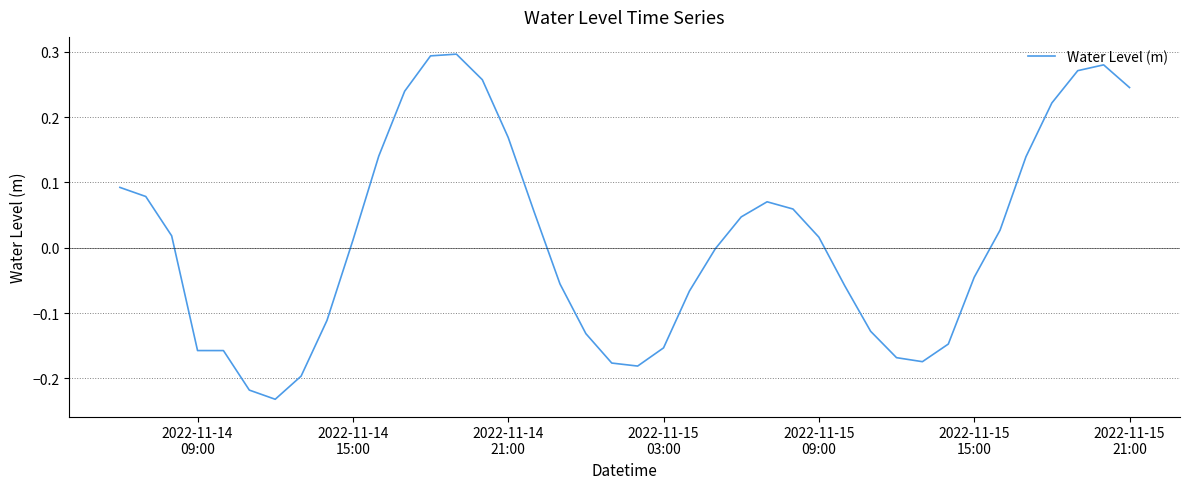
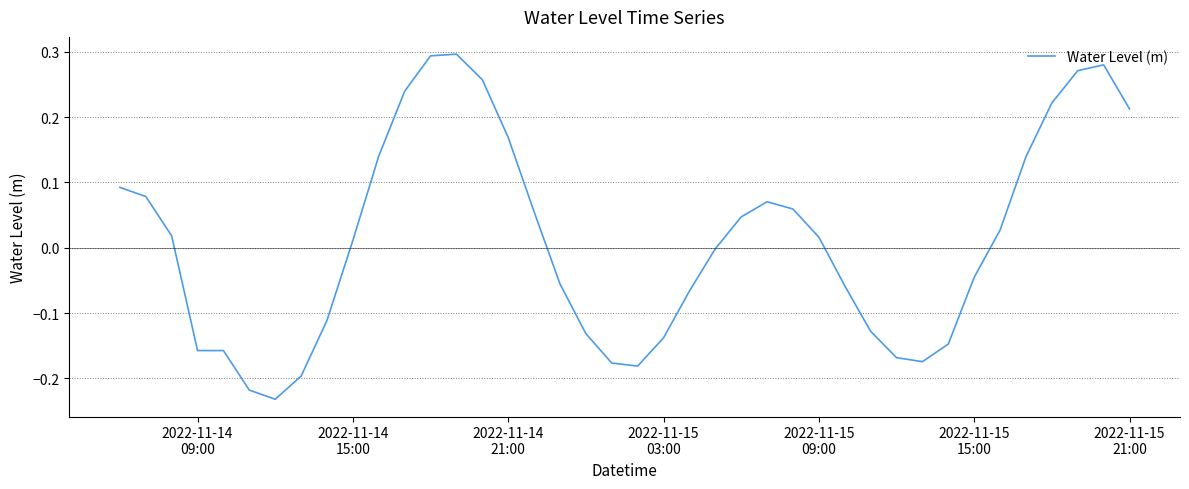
2022-11-15 03:00: -0.15 -> -0.14
2022-11-15 21:00: 0.25 -> 0.21
